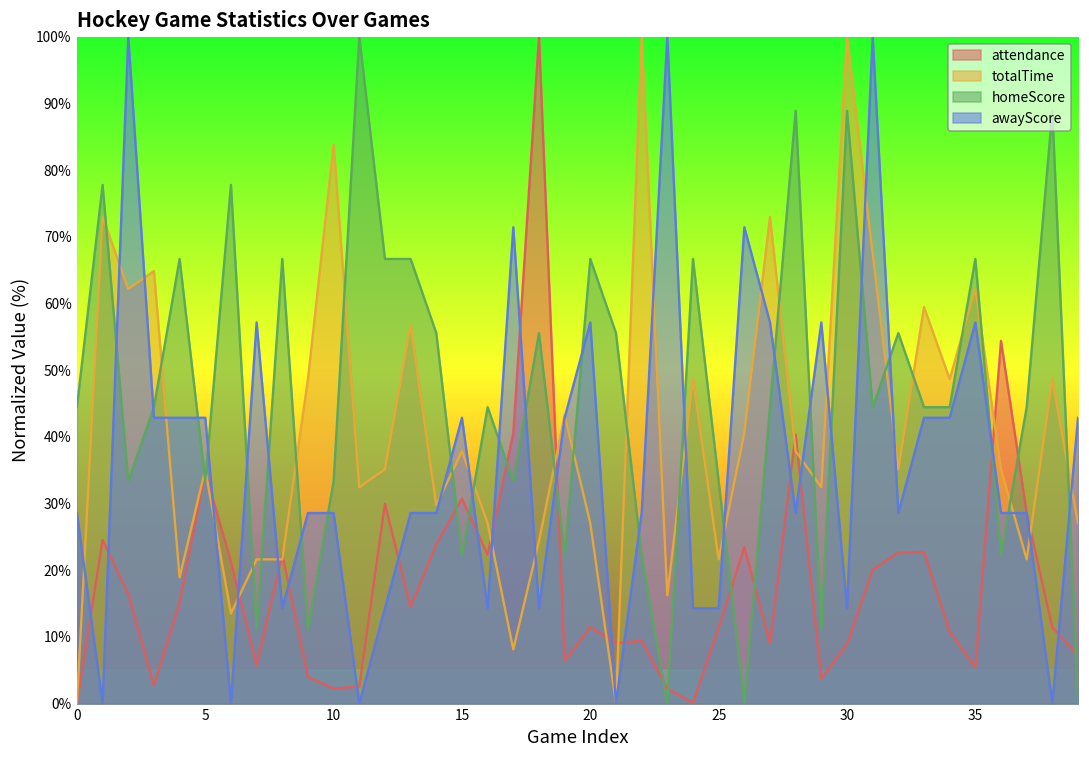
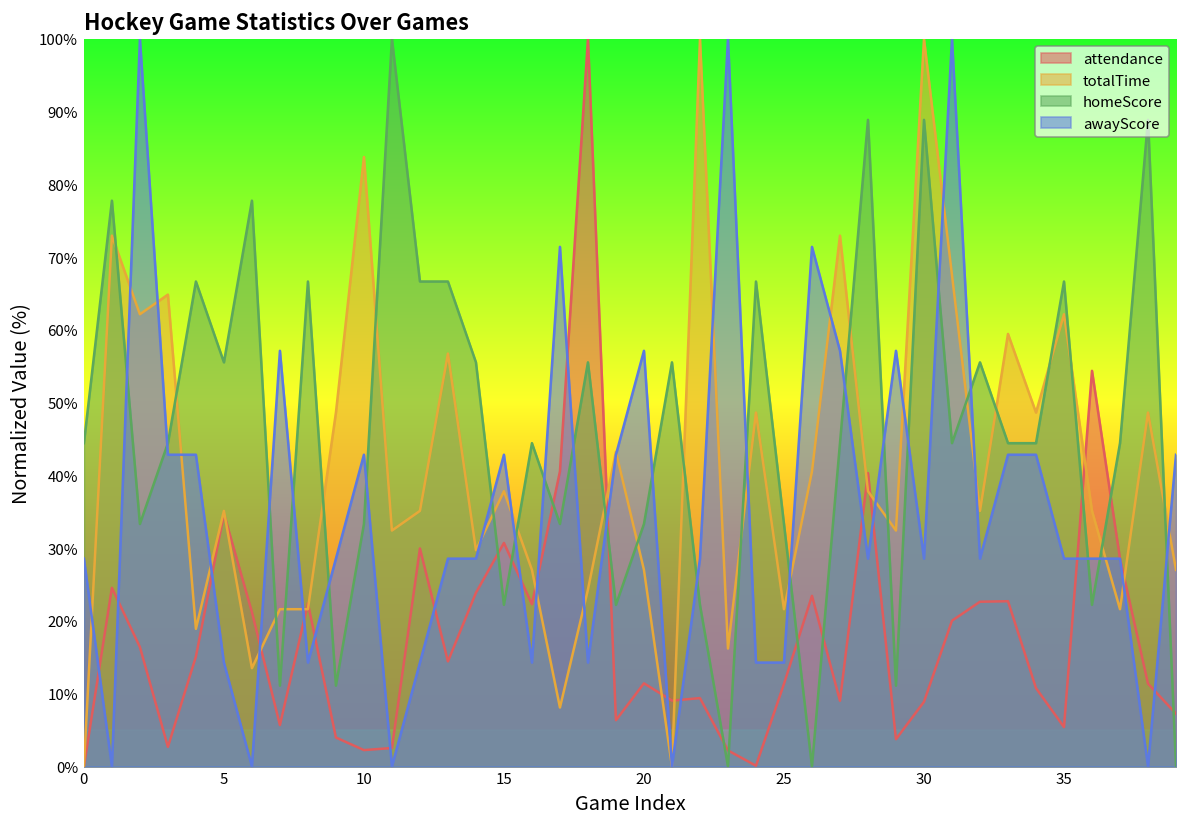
homeScore, 5: 33% -> 56%
awayScore, 5: 43% -> 14%
awayScore, 10: 29% -> 43%
homeScore, 20: 67% -> 33%
awayScore, 30: 14% -> 29%
awayScore, 35: 57% -> 29%
